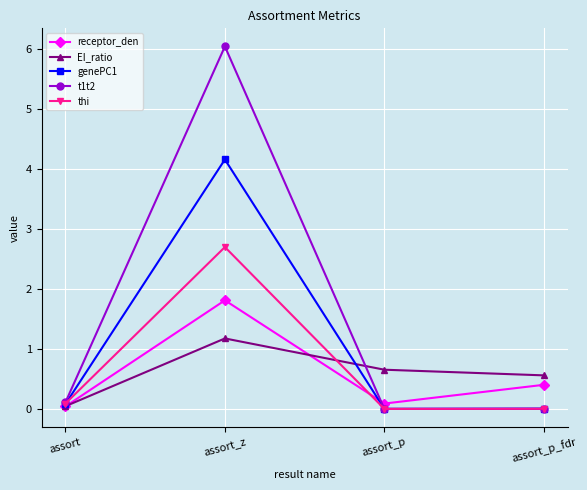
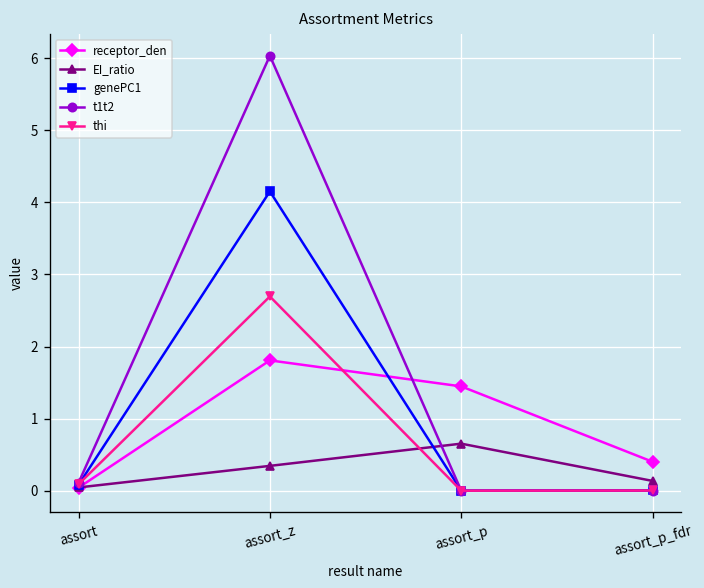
EI_ratio, assort_z: 1.2 -> 0.3
receptor_den, assort_p: 0.1 -> 1.4
EI_ratio, assort_p_fdr: 0.6 -> 0.1
